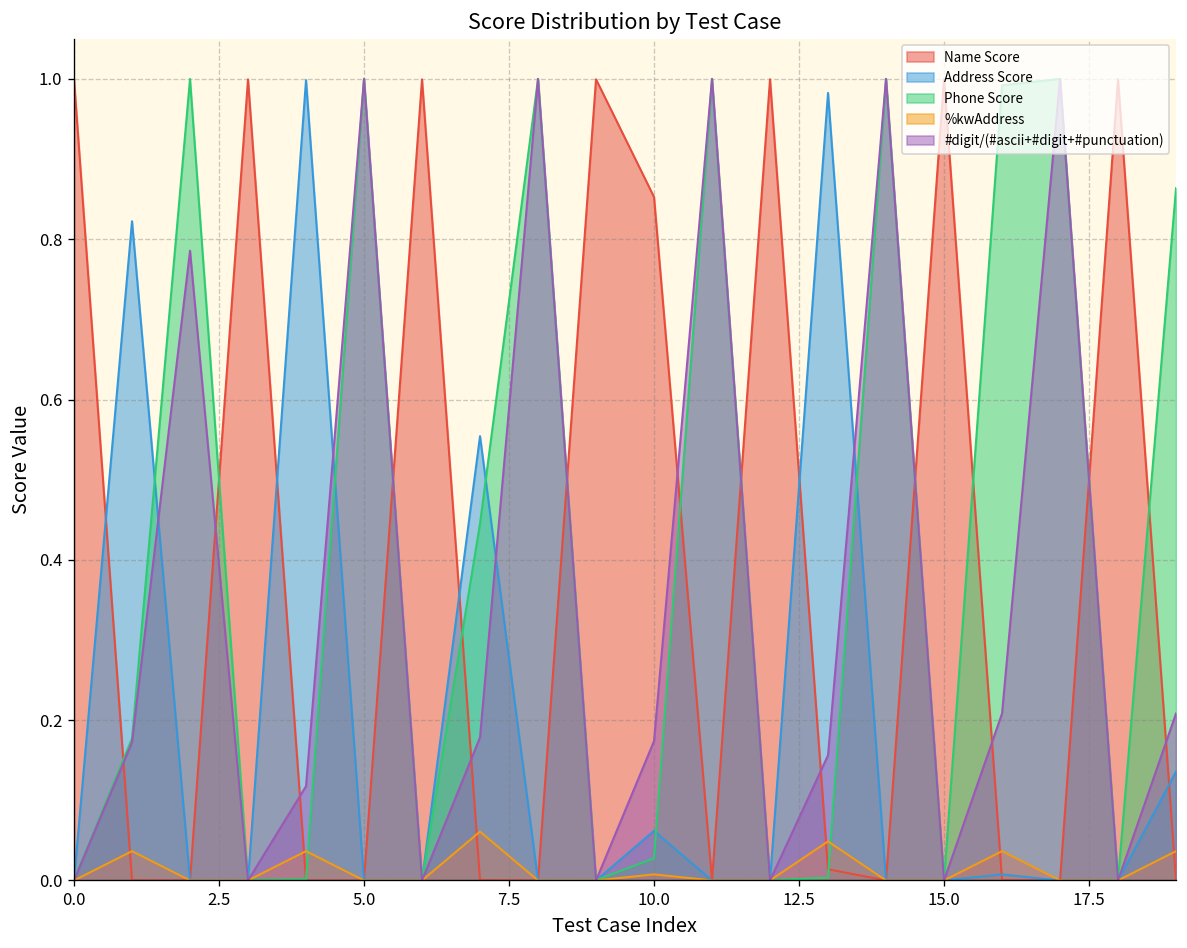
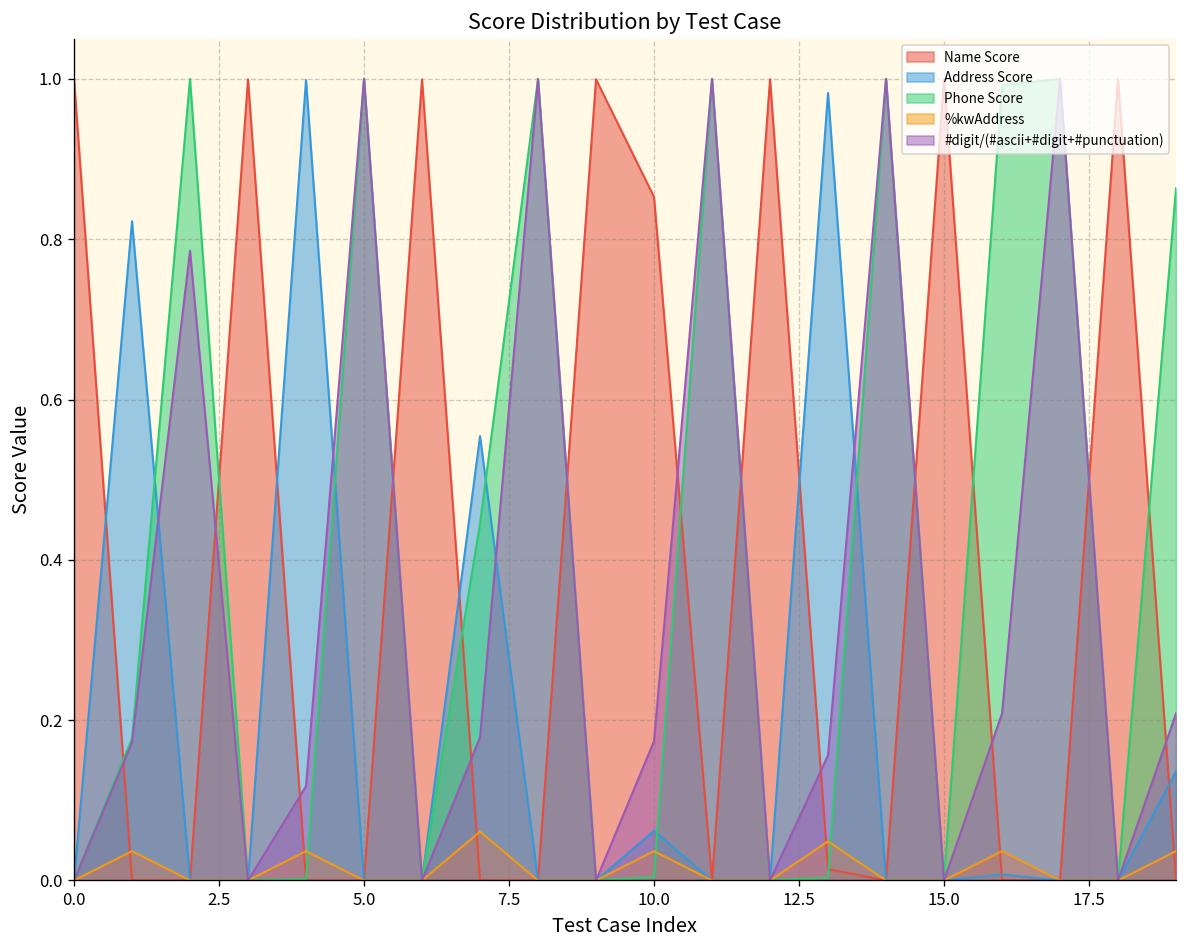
Phone Score, 10.0: 0.03 -> 0.00
%kwAddress, 10.0: 0.01 -> 0.04
